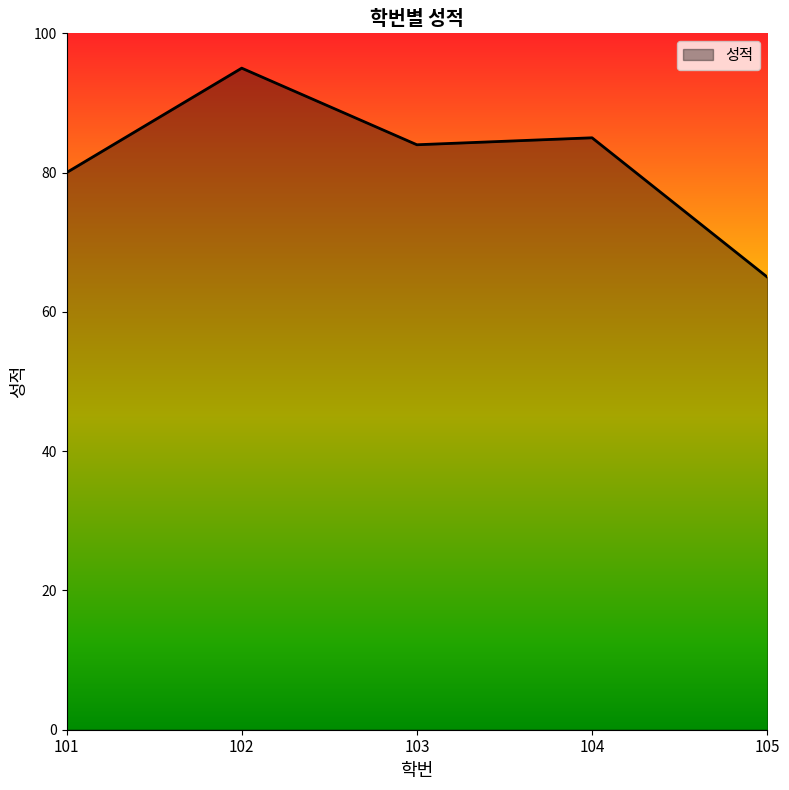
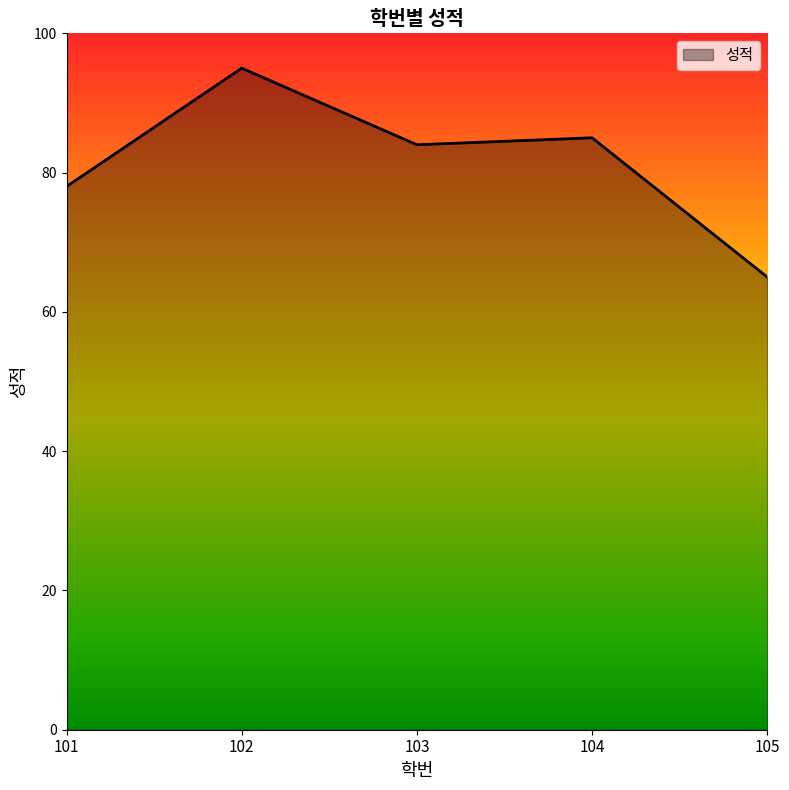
101: 80 -> 78
